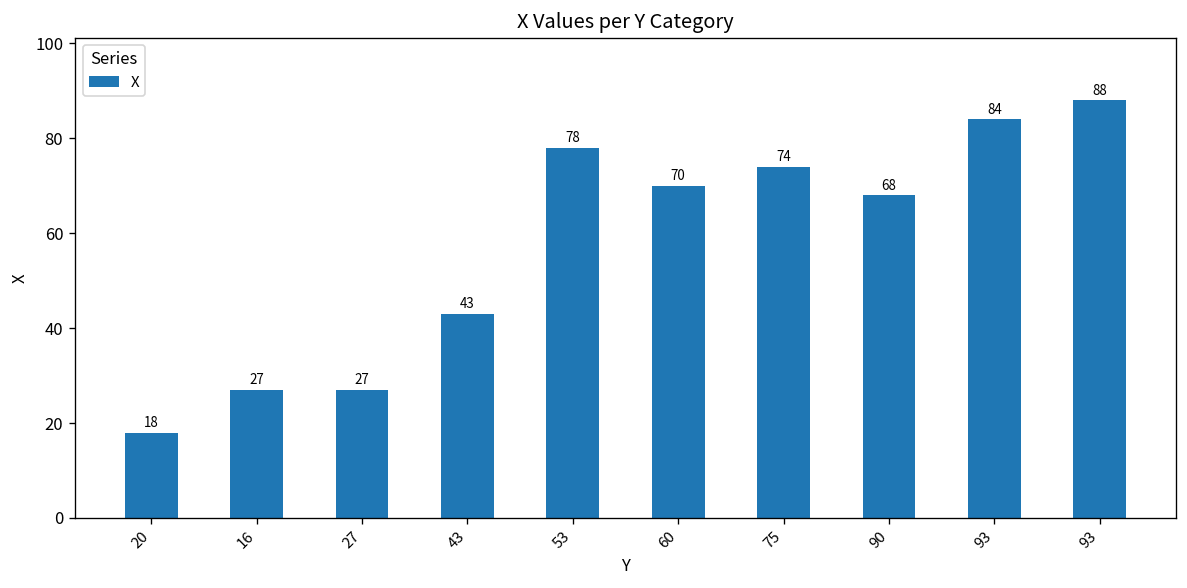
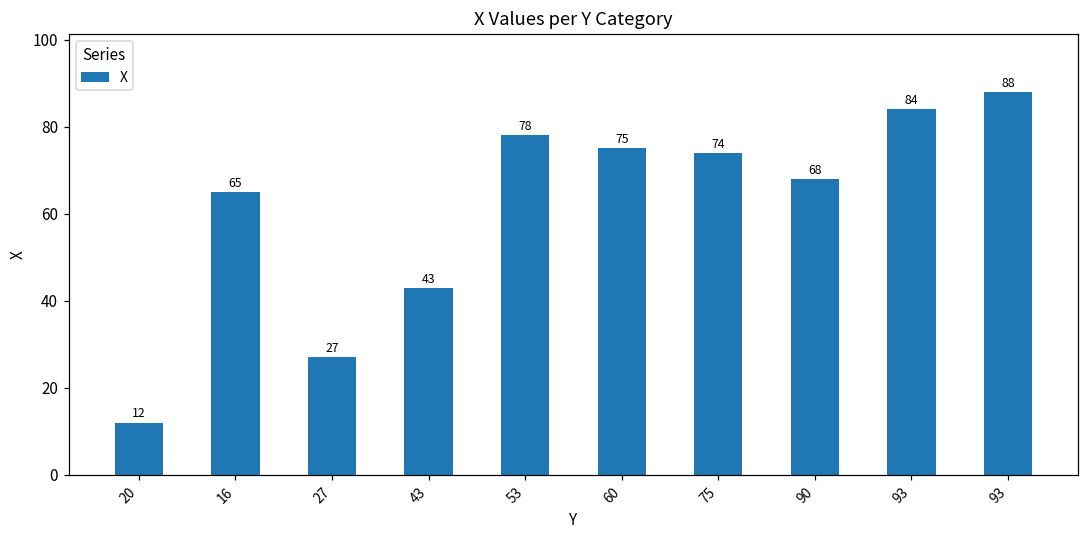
20: 18 -> 12
16: 27 -> 65
60: 70 -> 75
